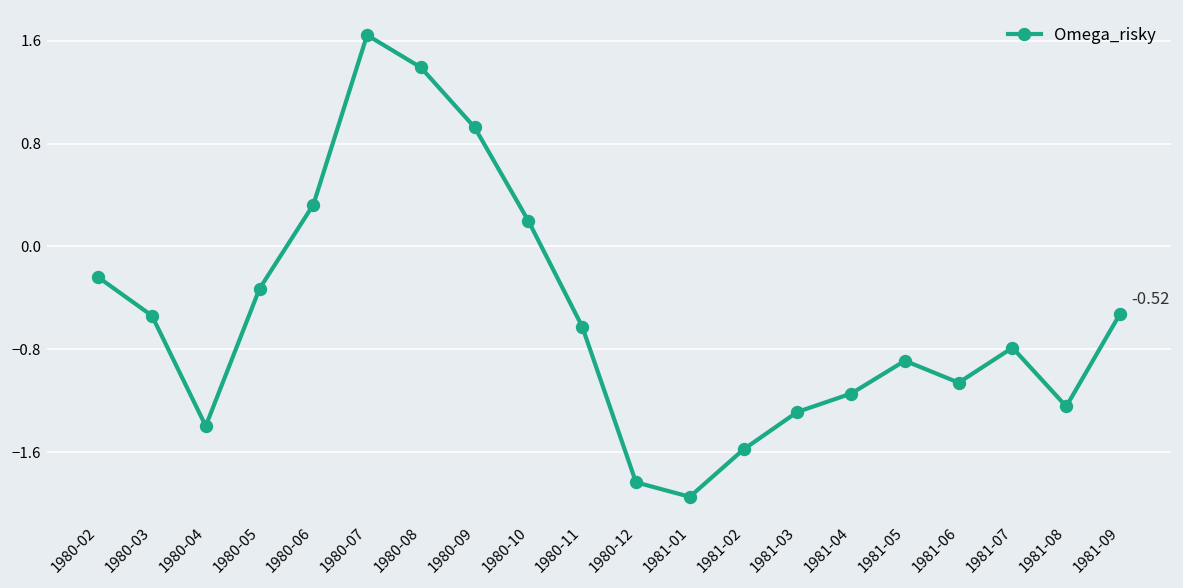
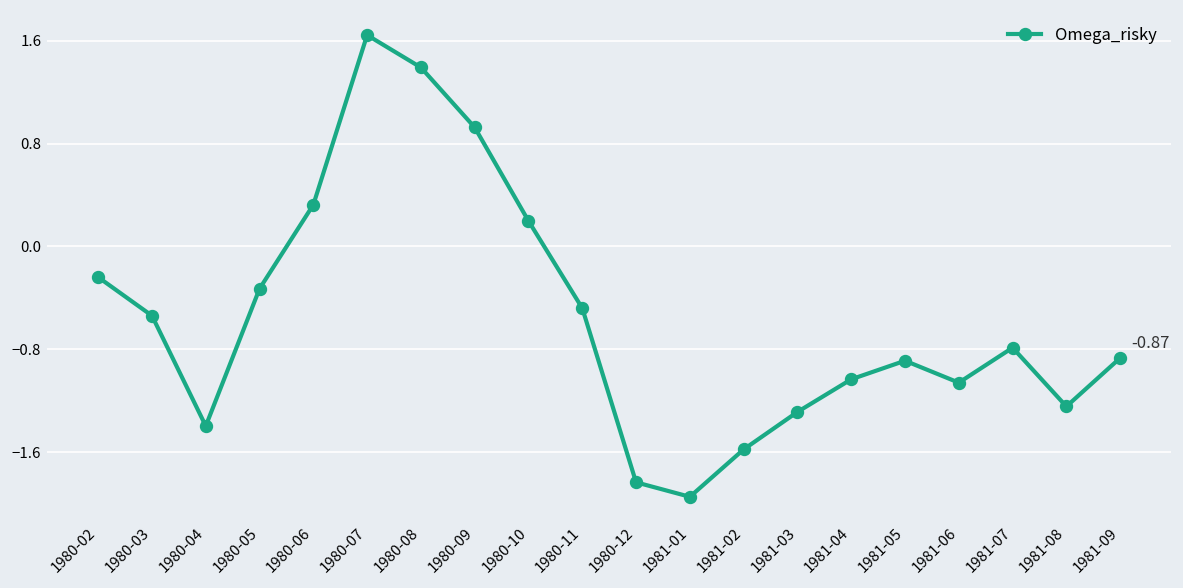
1980-11: -0.62 -> -0.48
1981-04: -1.14 -> -1.03
1981-09: -0.52 -> -0.87
